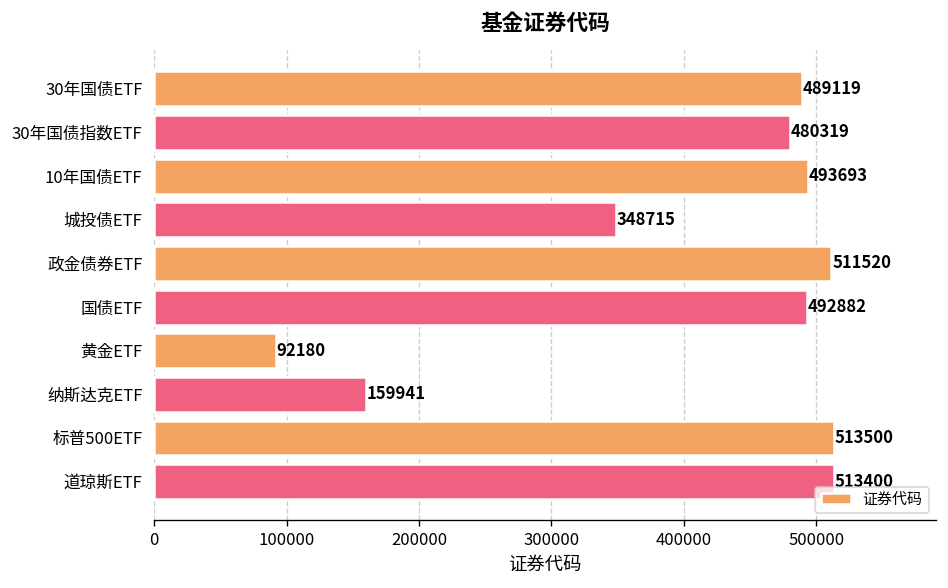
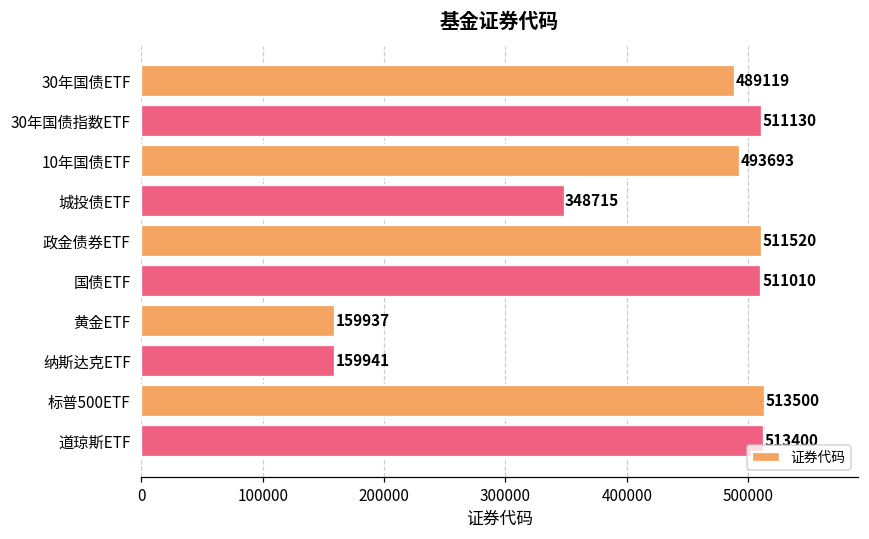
30年国债指数ETF: 480319 -> 511130
国债ETF: 492882 -> 511010
黄金ETF: 92180 -> 159937
